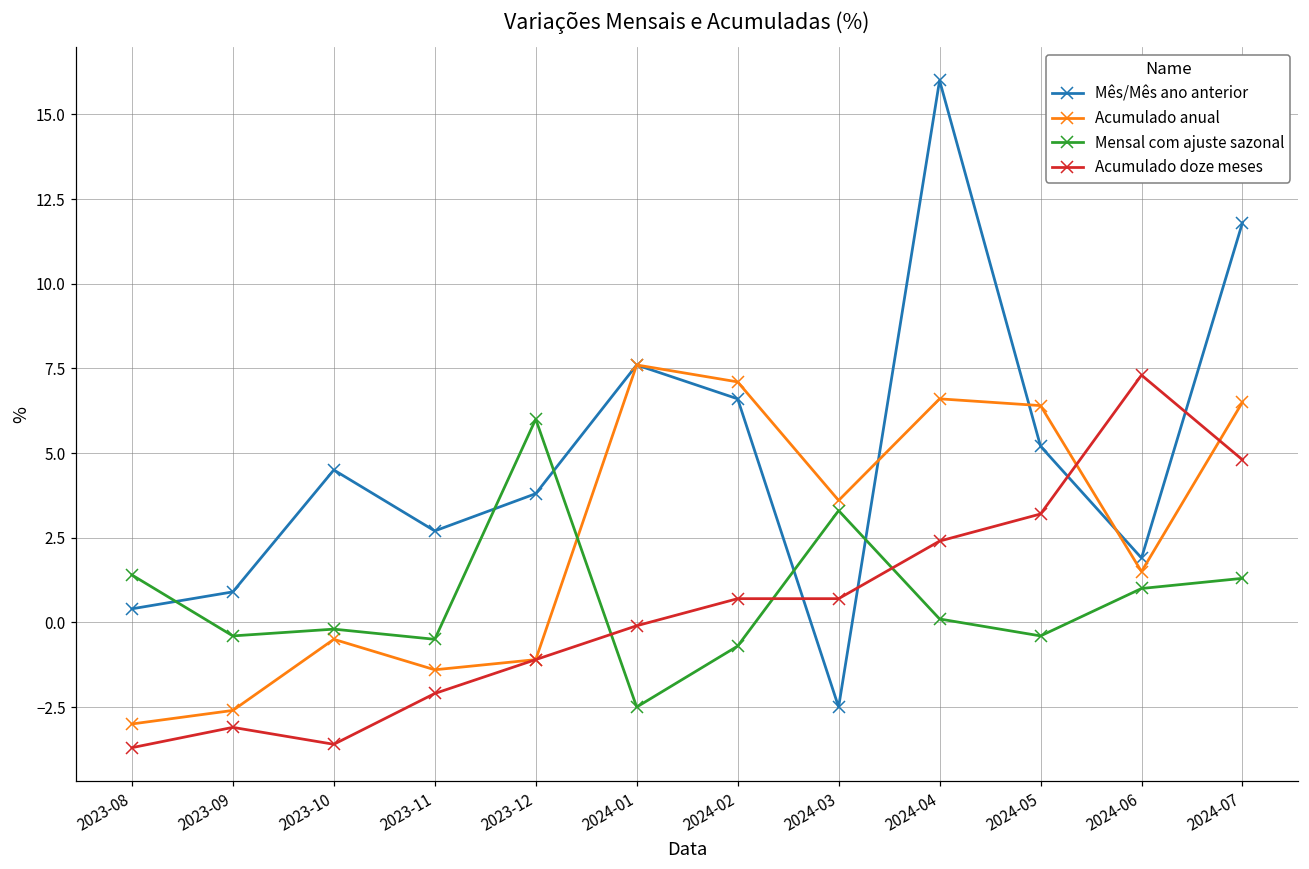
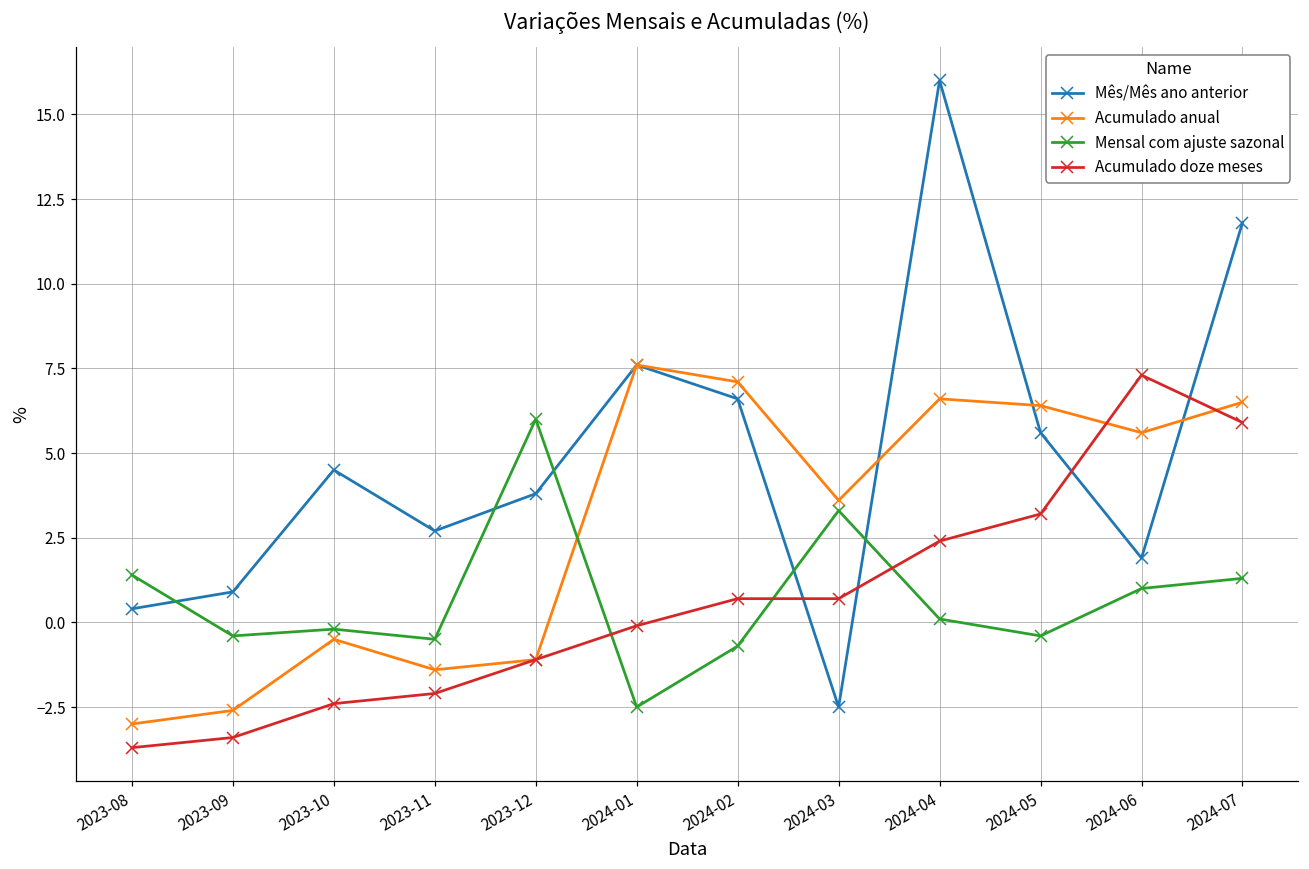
Acumulado doze meses, 2023-09: -3.1 -> -3.4
Acumulado doze meses, 2023-10: -3.6 -> -2.4
Mês/Mês ano anterior, 2024-05: 5.2 -> 5.6
Acumulado anual, 2024-06: 1.5 -> 5.6
Acumulado doze meses, 2024-07: 4.8 -> 5.9
